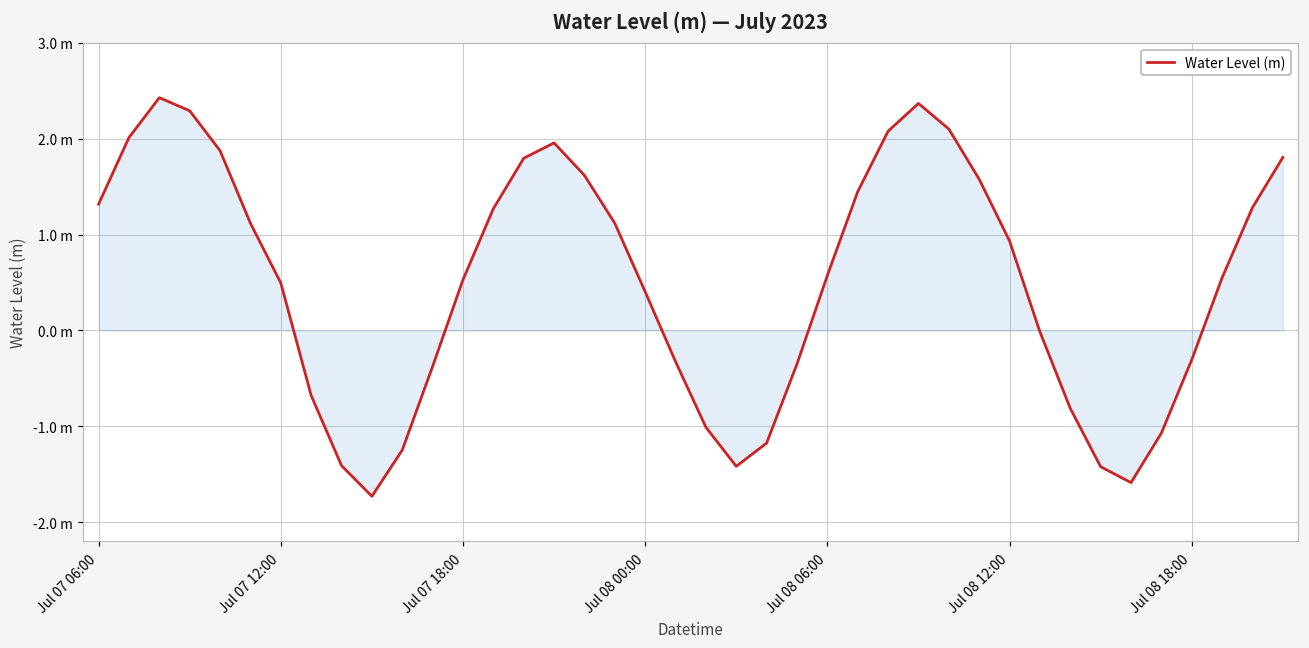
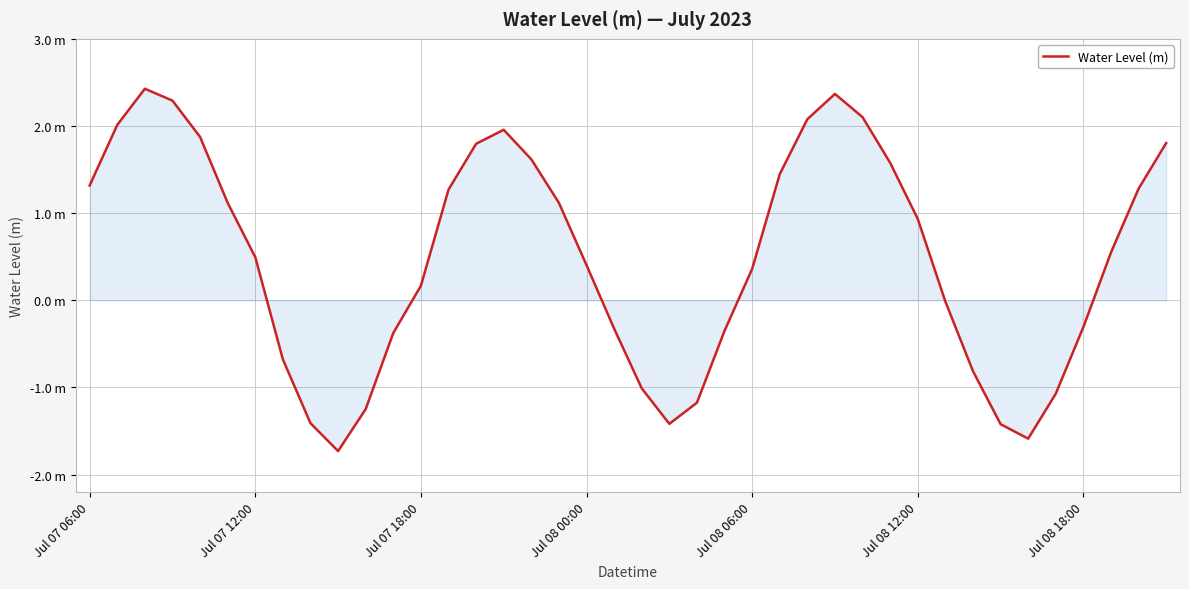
Water Level (m), Jul 07 18:00: 0.5 m -> 0.2 m
Water Level (m), Jul 08 06:00: 0.6 m -> 0.4 m
